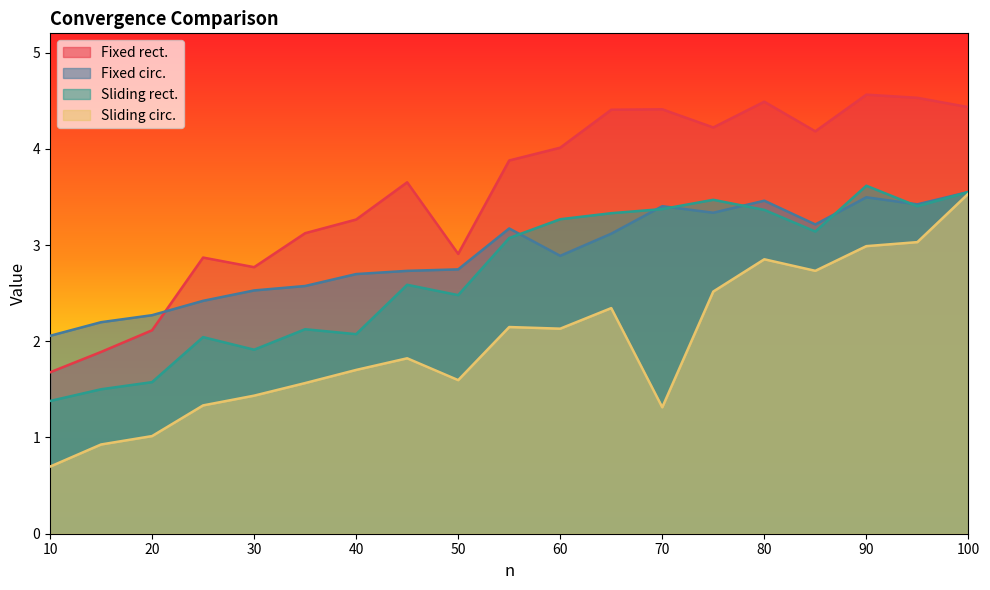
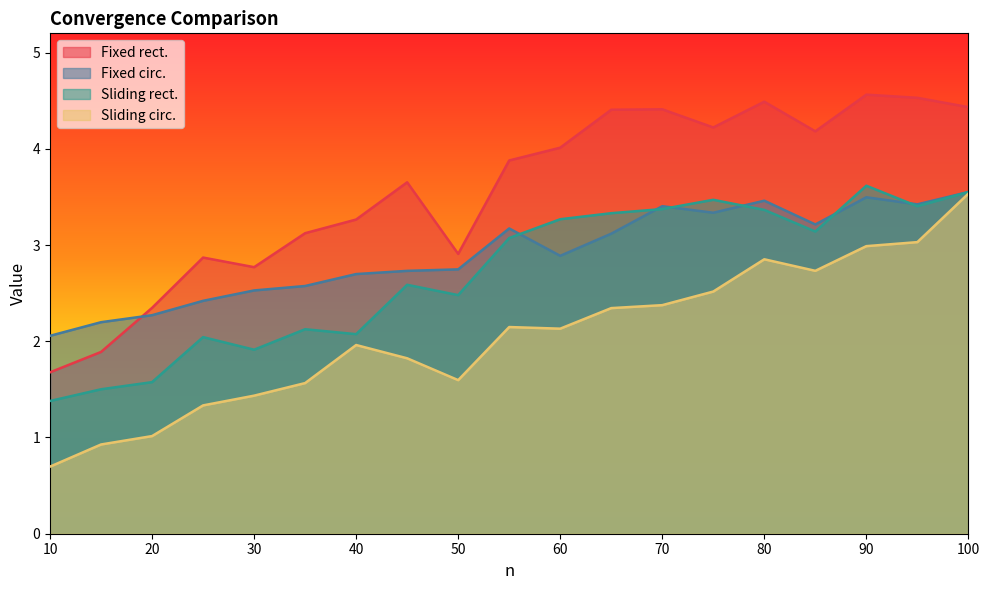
Fixed rect., 20: 2.1 -> 2.3
Sliding circ., 40: 1.7 -> 2.0
Sliding circ., 70: 1.3 -> 2.4
